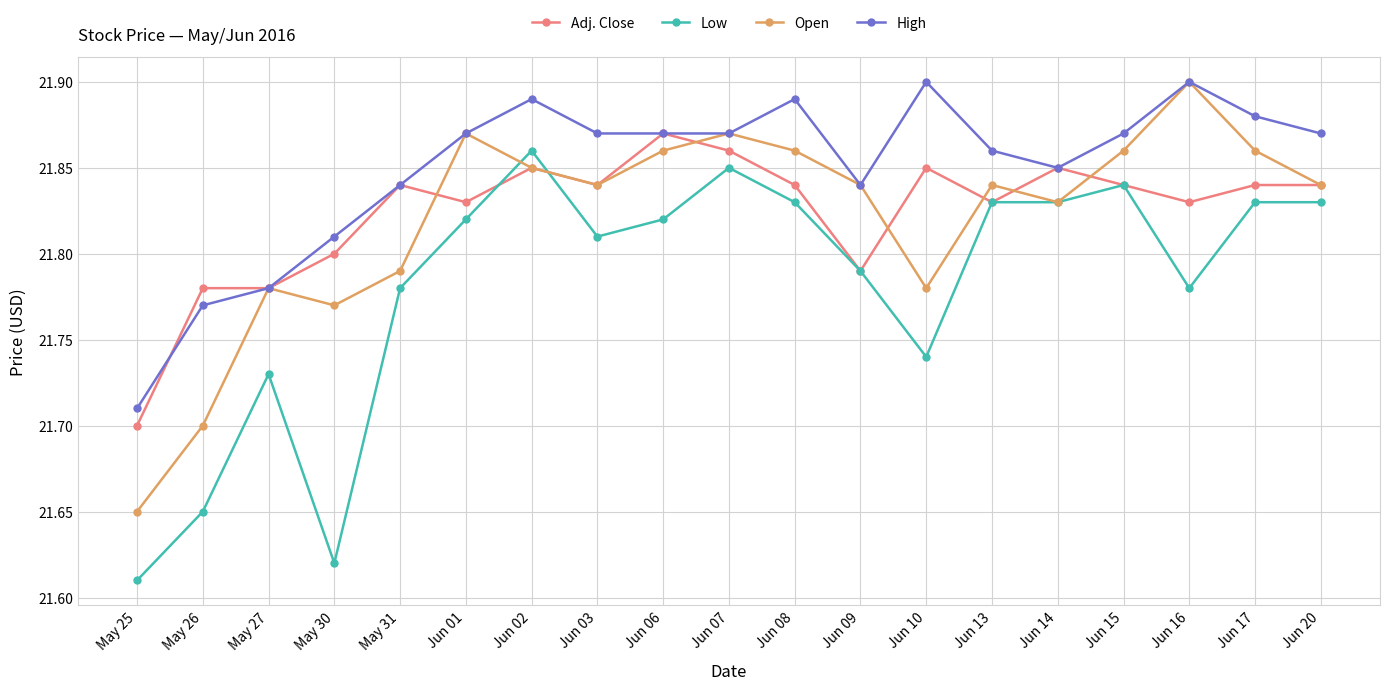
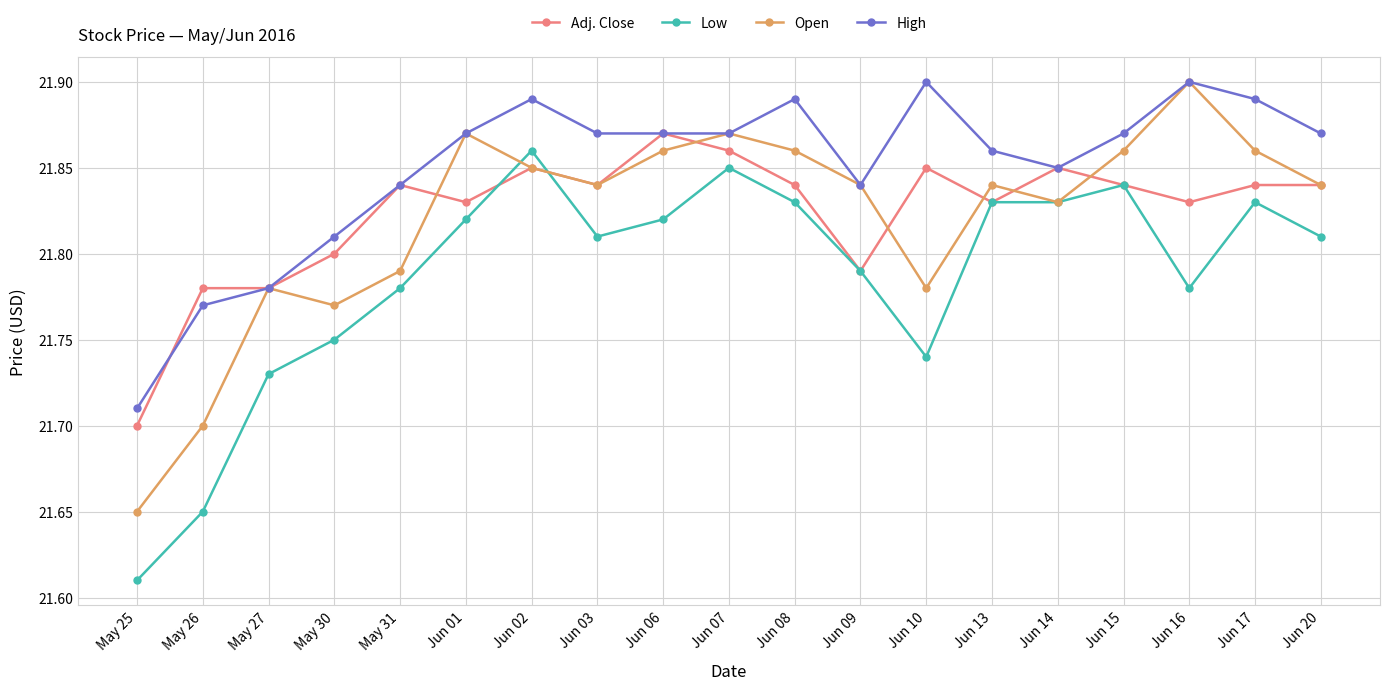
Low, May 30: 21.62 -> 21.75
High, Jun 17: 21.88 -> 21.89
Low, Jun 20: 21.83 -> 21.81
